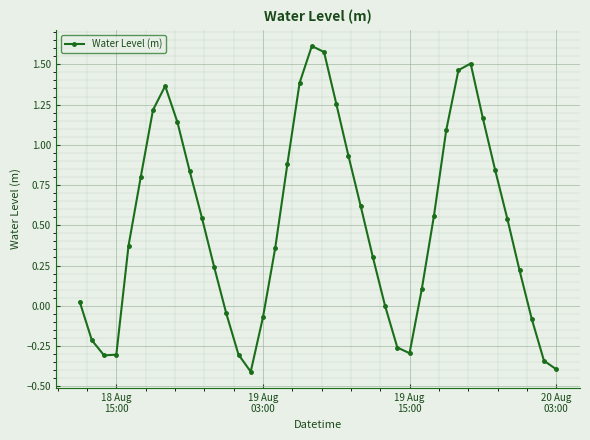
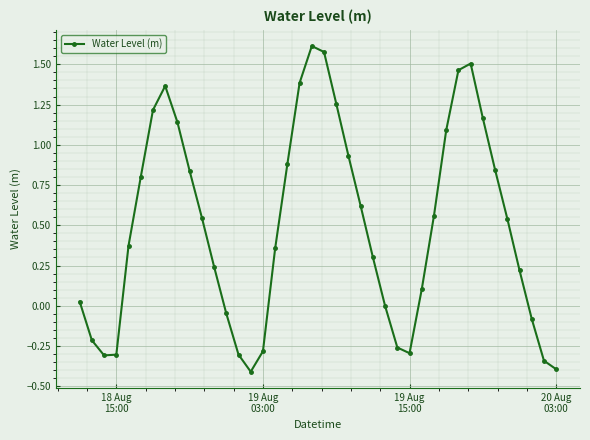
19 Aug 03:00: -0.07 -> -0.28
